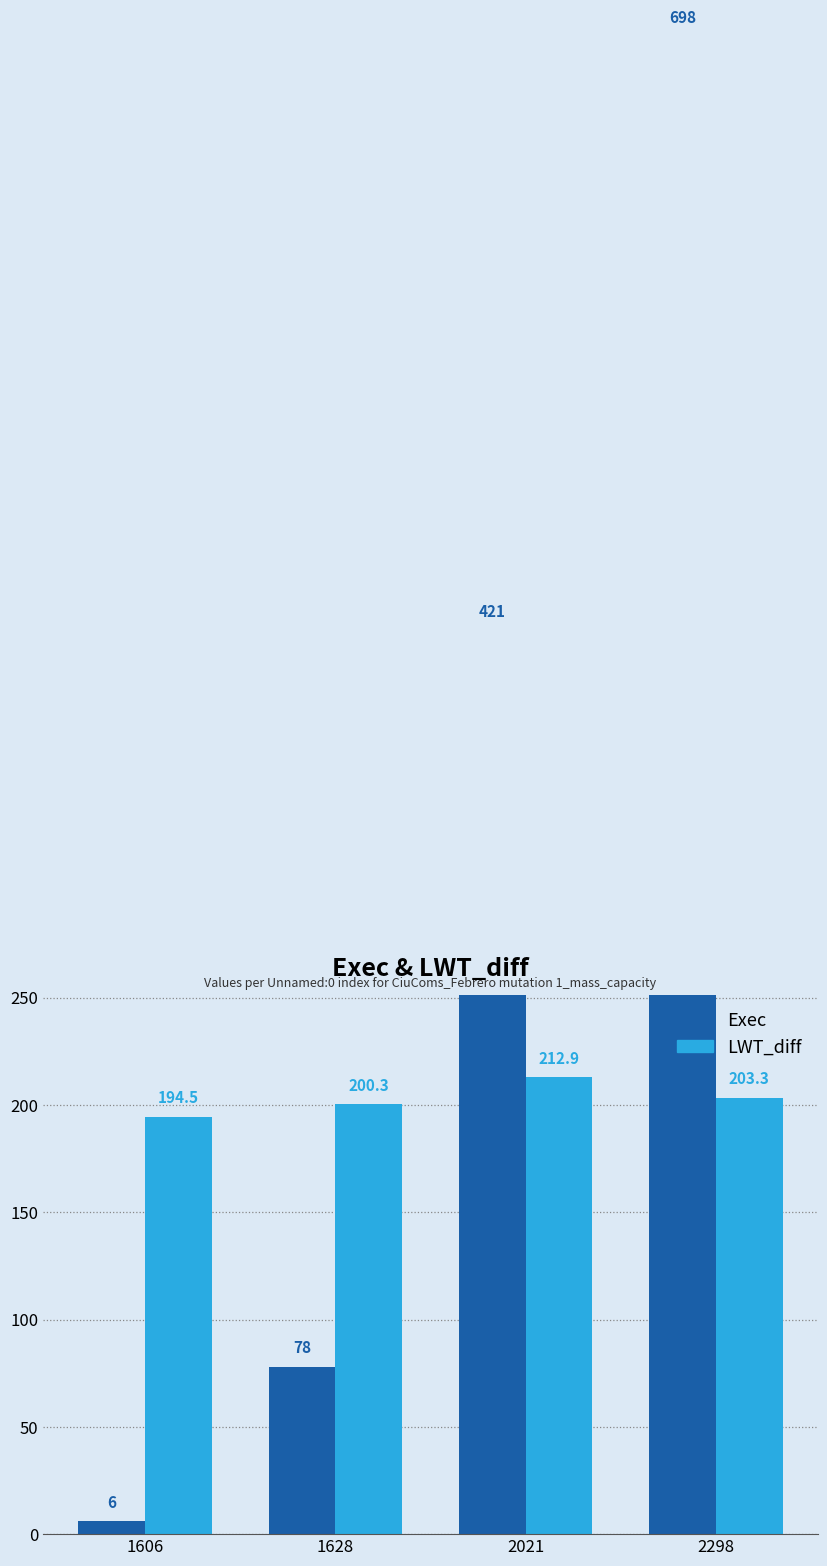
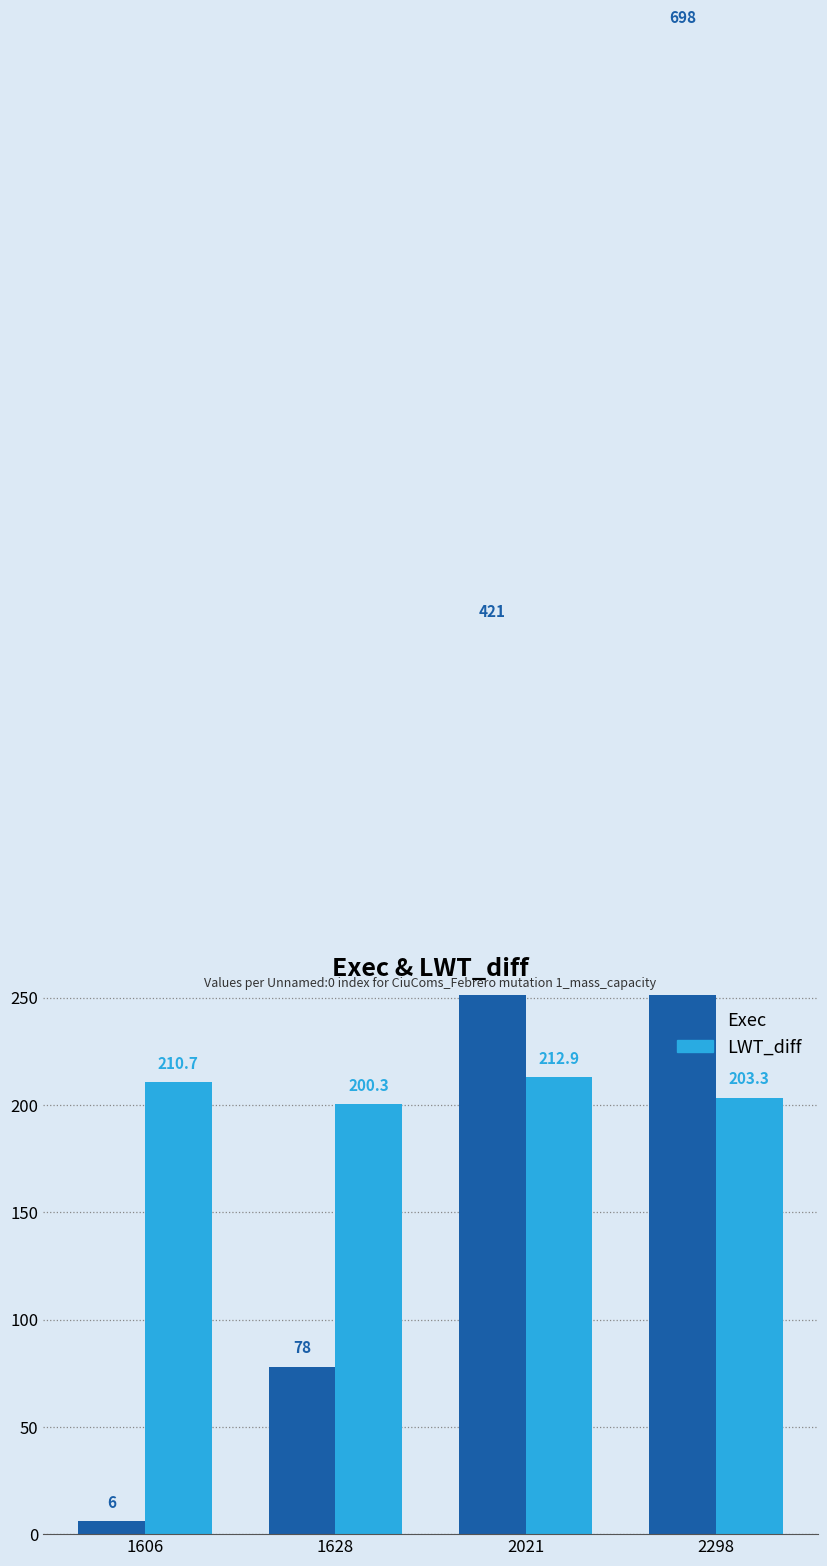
LWT_diff, 1606: 194.5 -> 210.7
